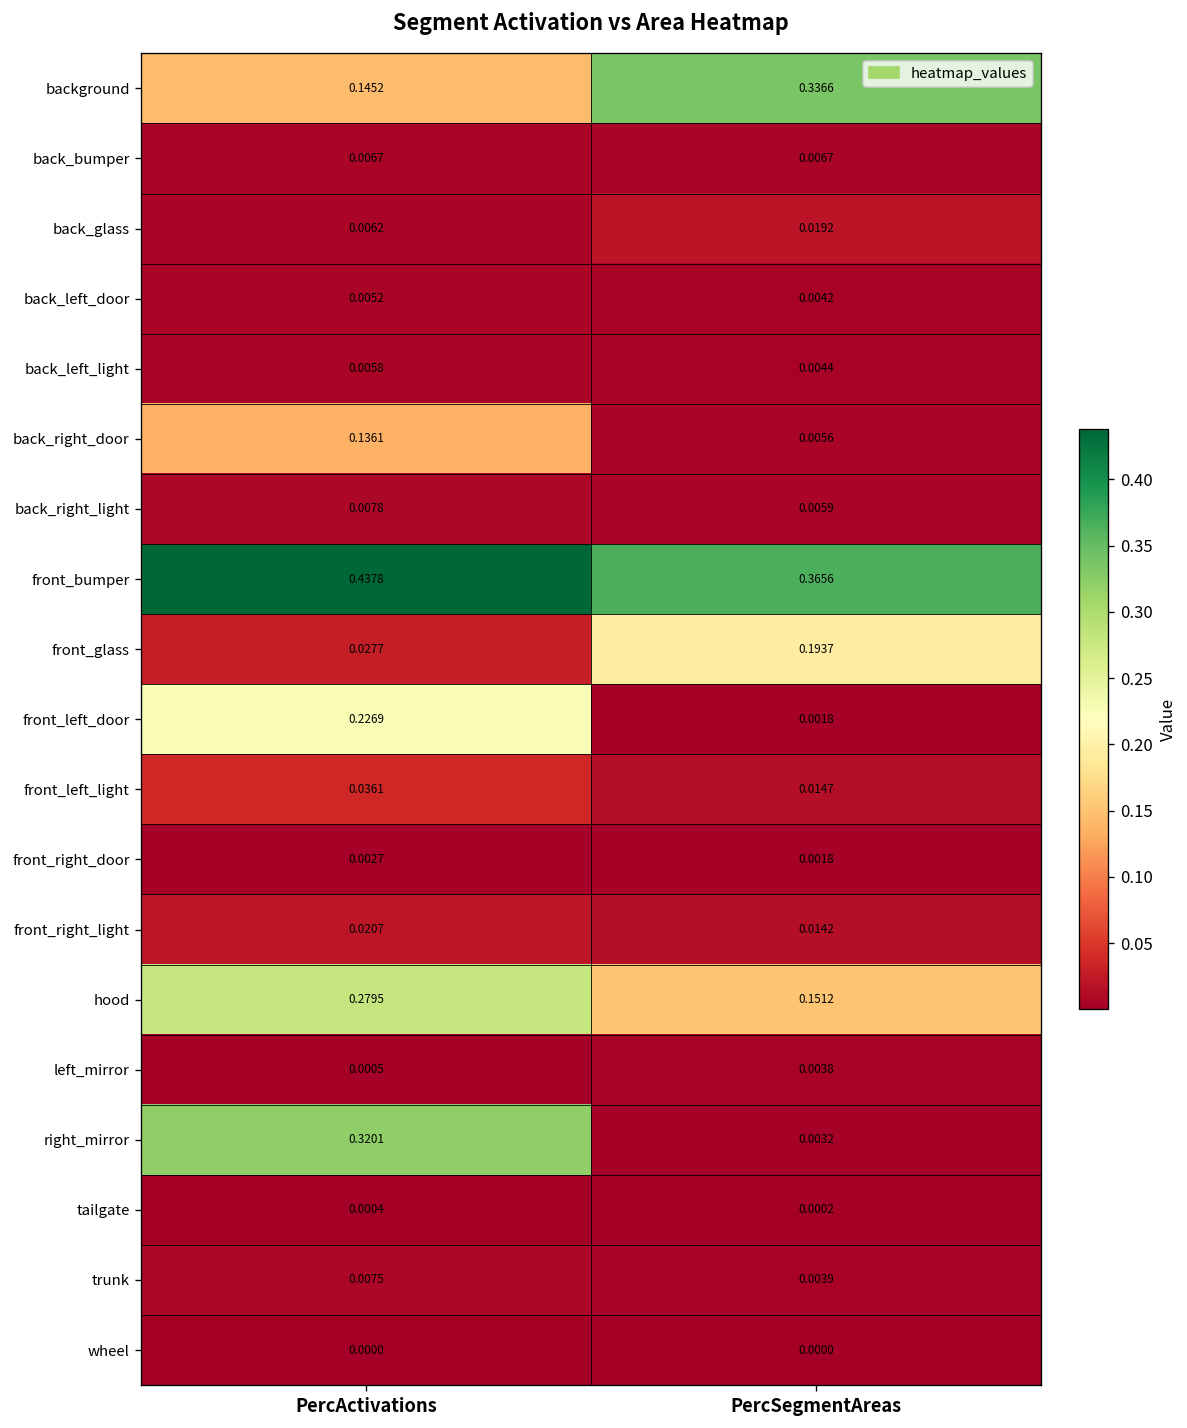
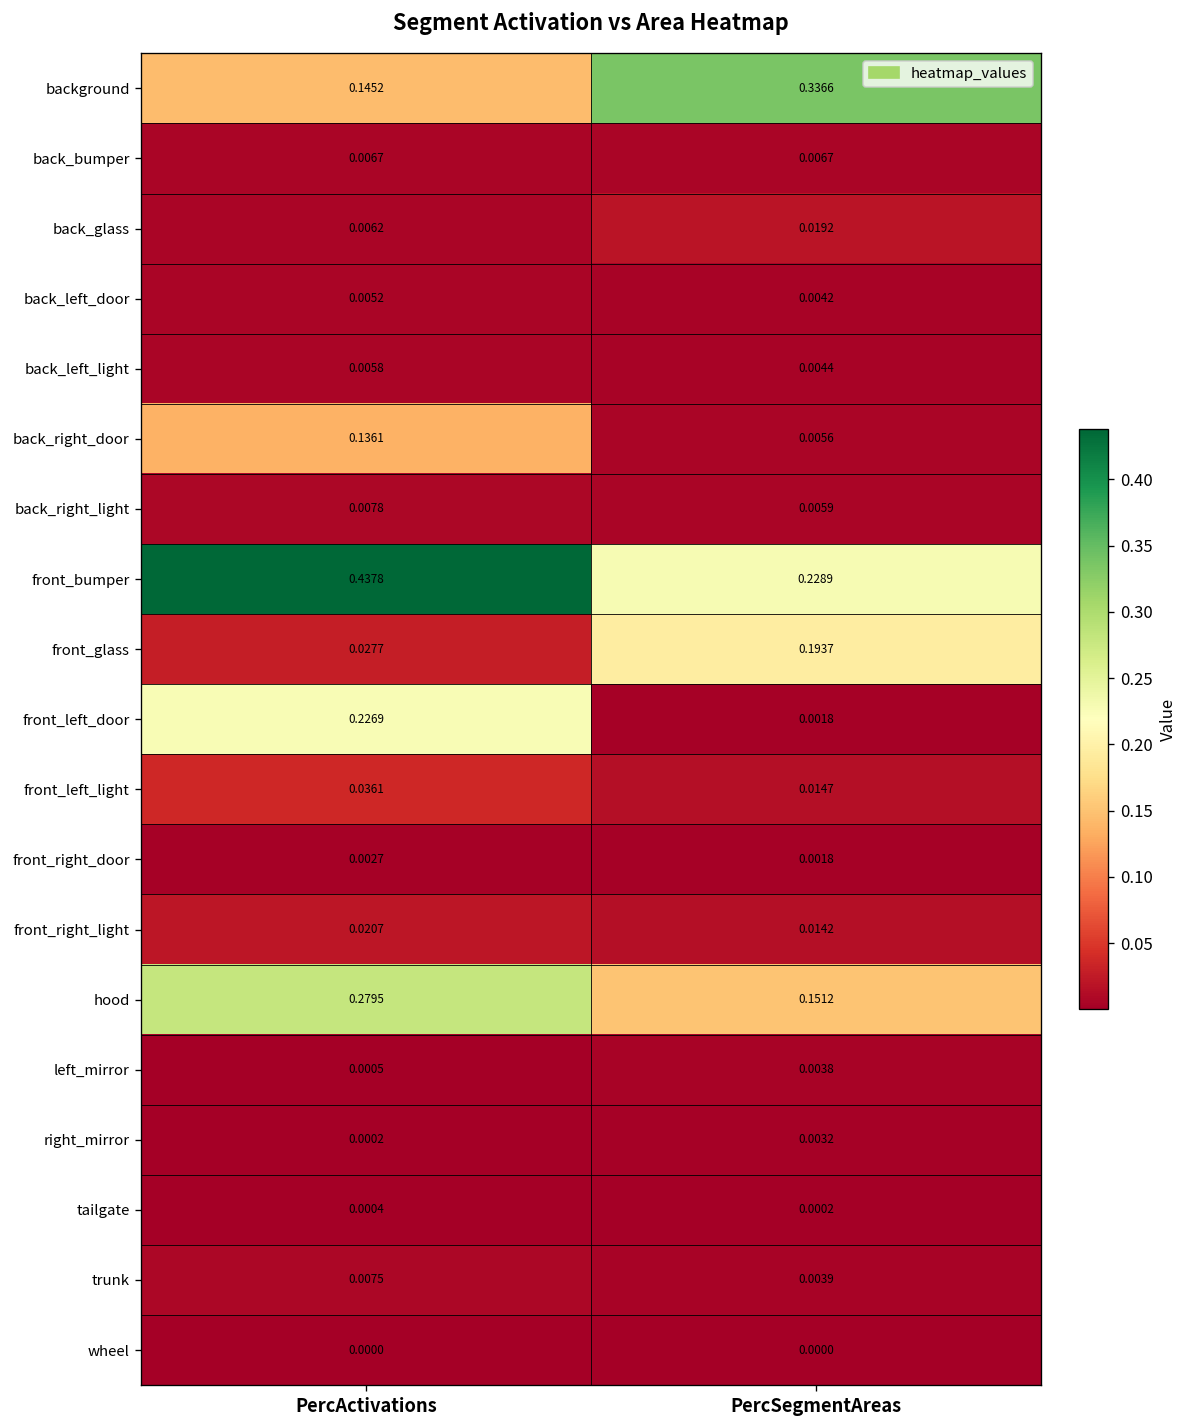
front_bumper, PercSegmentAreas: 0.3656 -> 0.2289
right_mirror, PercActivations: 0.3201 -> 0.0002
